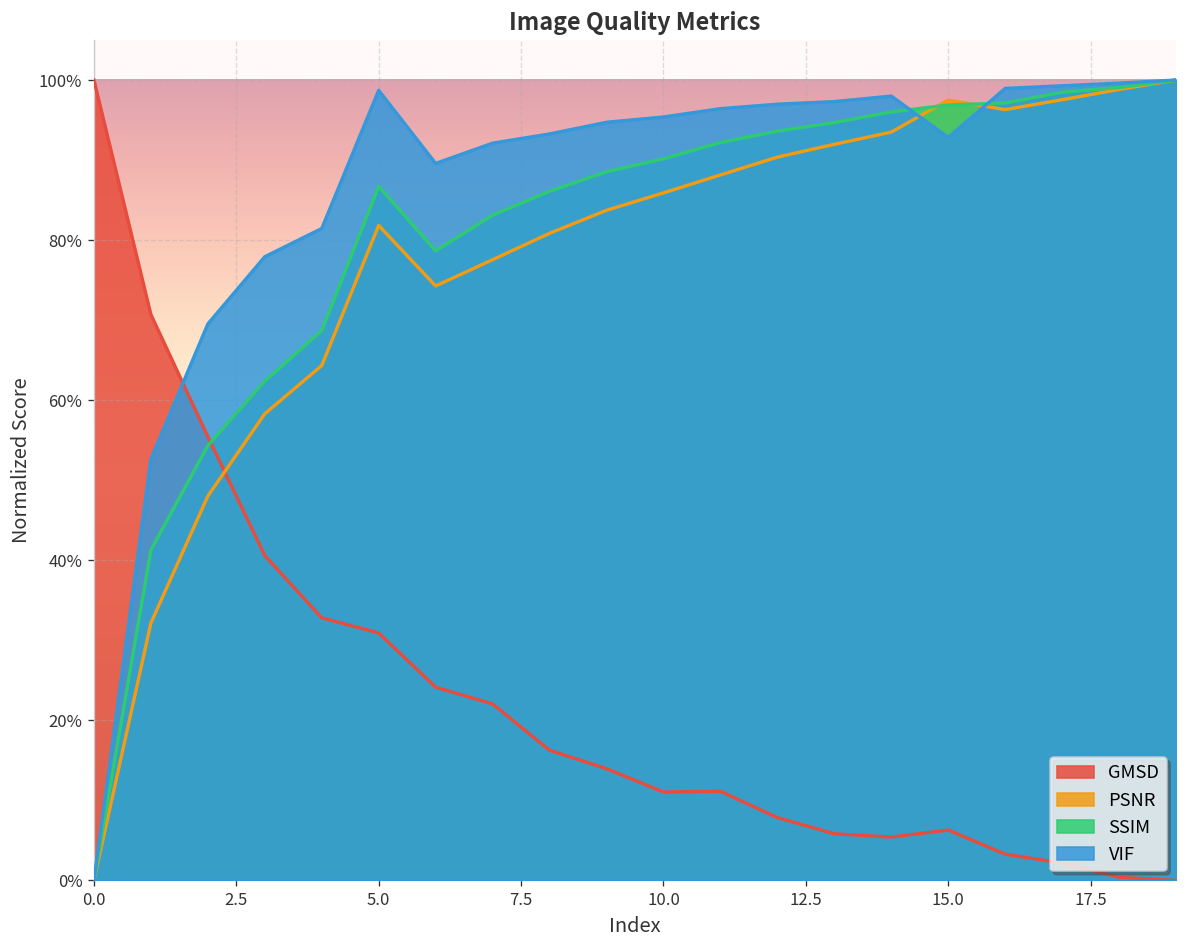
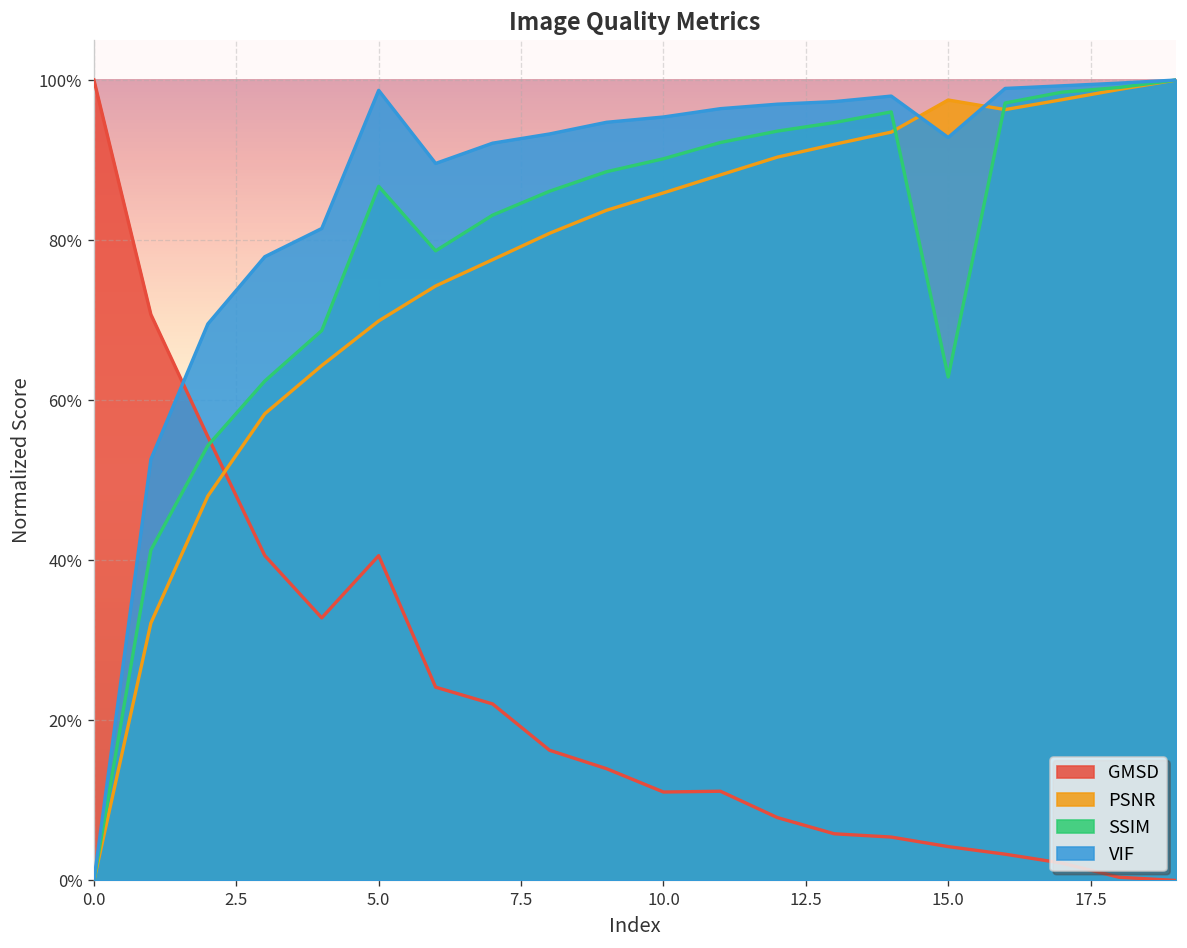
GMSD, 5.0: 31% -> 41%
PSNR, 5.0: 82% -> 70%
GMSD, 15.0: 6% -> 4%
SSIM, 15.0: 97% -> 63%
